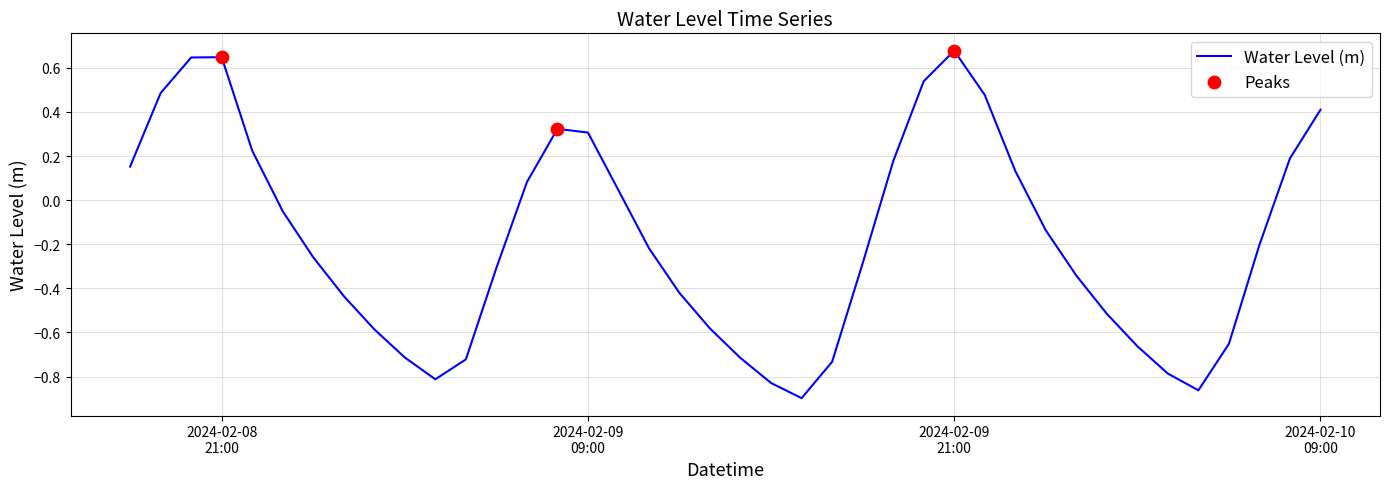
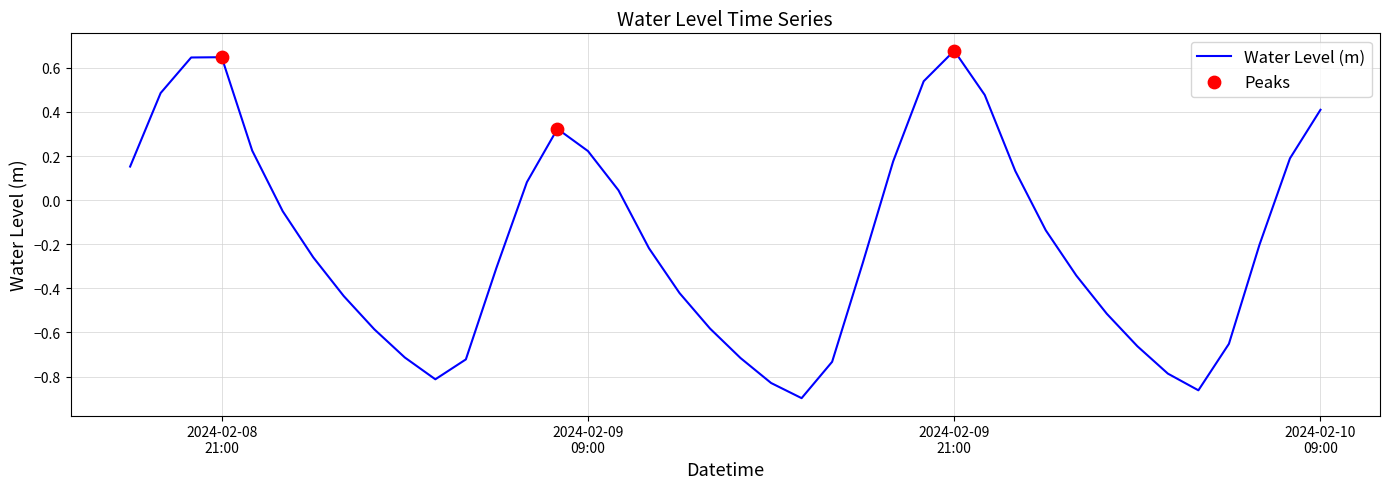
Water Level (m), 2024-02-09 09:00: 0.31 -> 0.22
